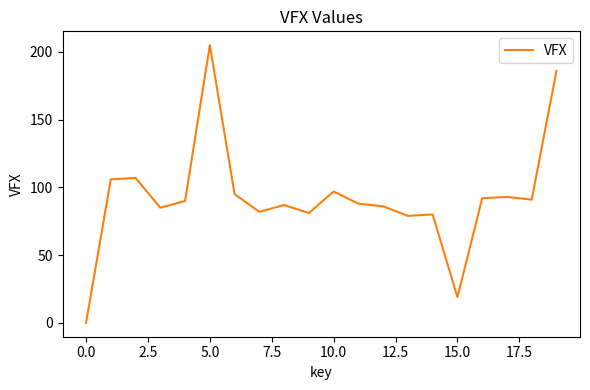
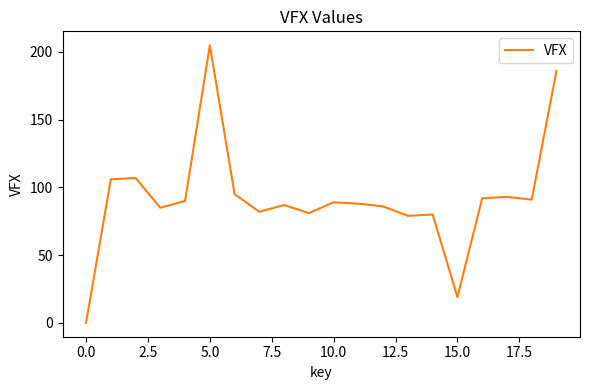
10.0: 97 -> 89
